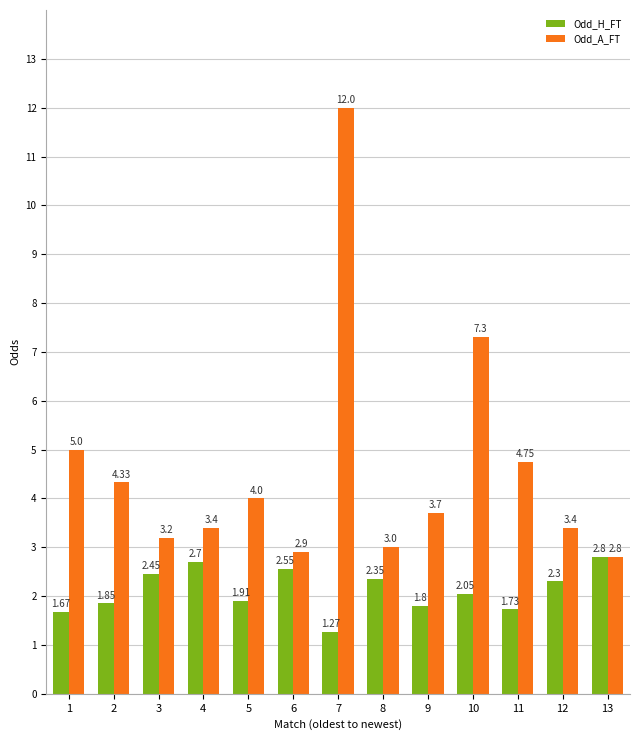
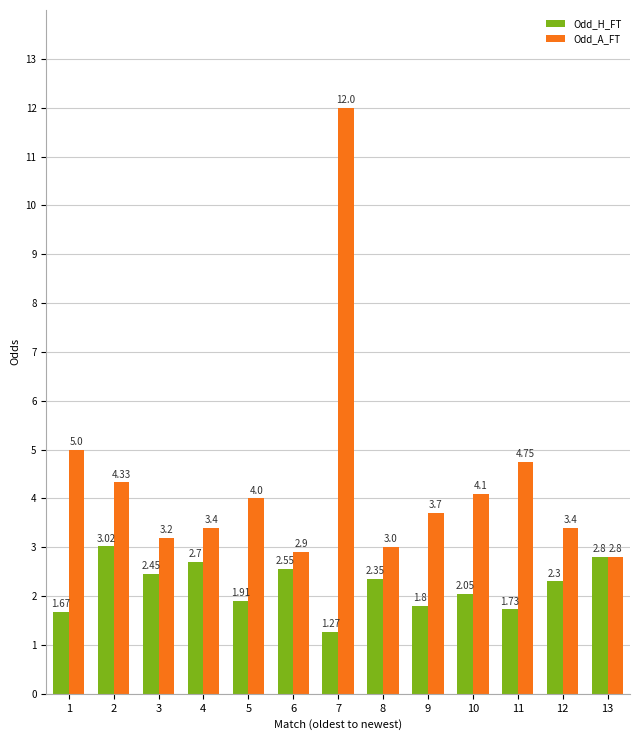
Odd_H_FT, 2: 1.85 -> 3.02
Odd_A_FT, 10: 7.3 -> 4.1
